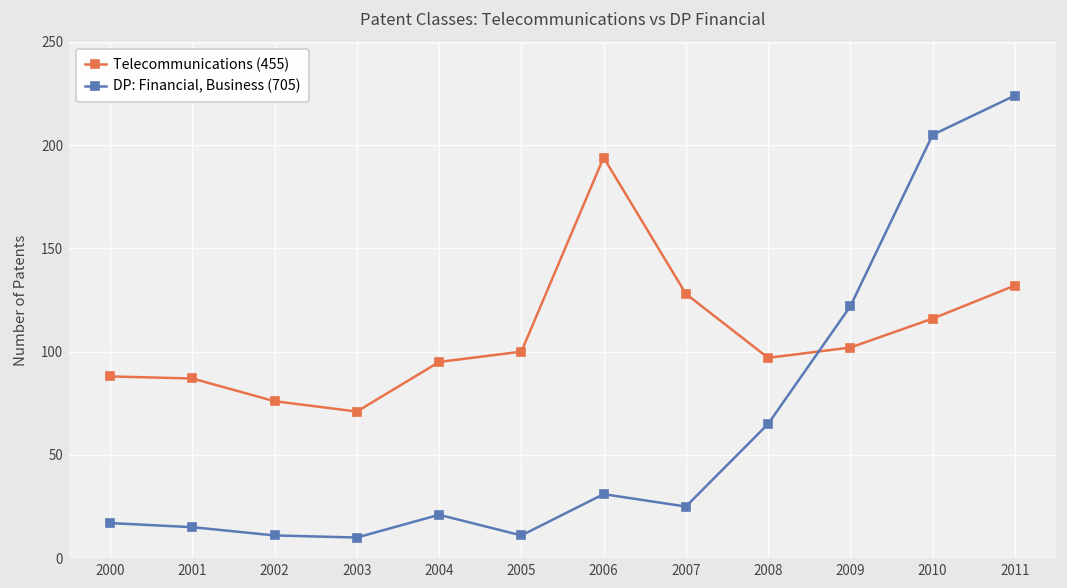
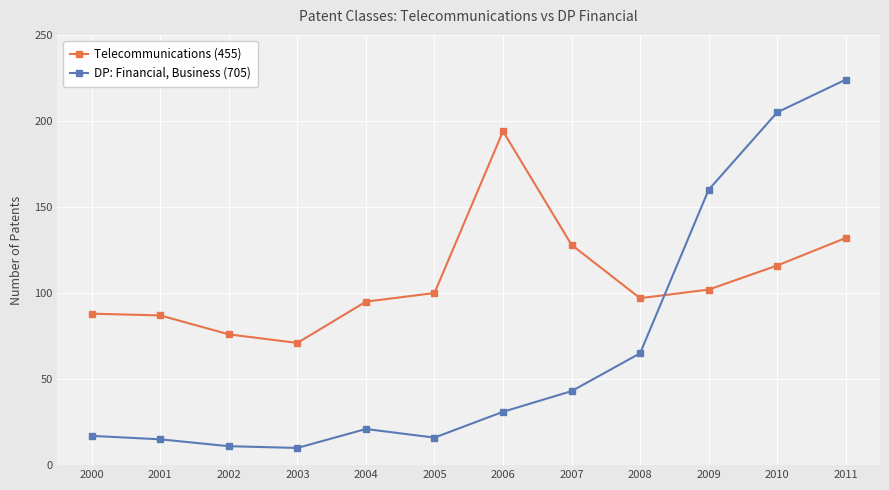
DP: Financial, Business (705), 2005: 11 -> 16
DP: Financial, Business (705), 2007: 25 -> 43
DP: Financial, Business (705), 2009: 122 -> 160
